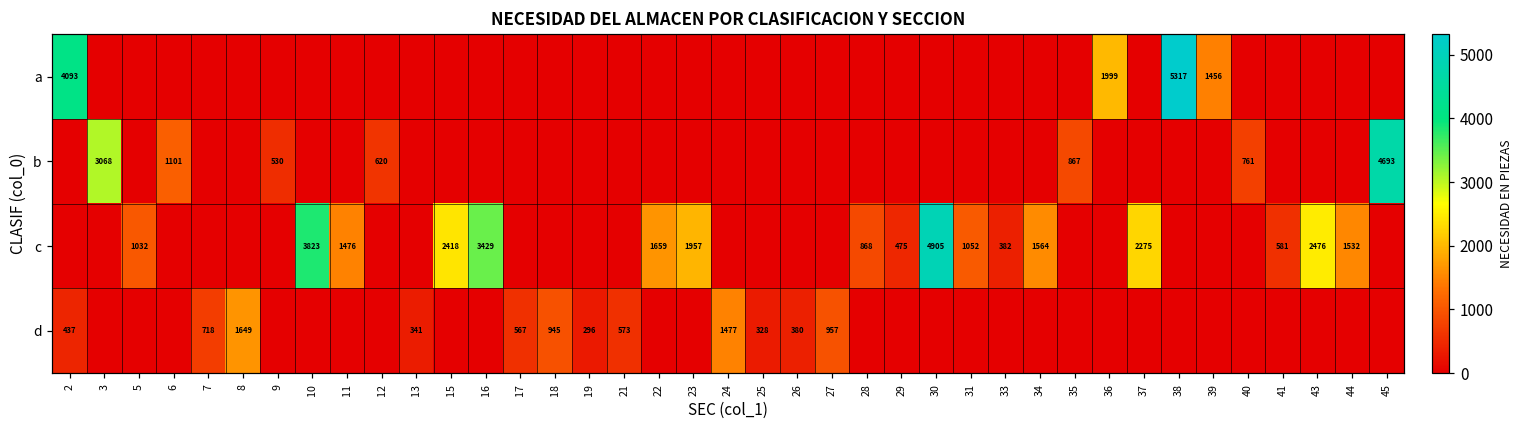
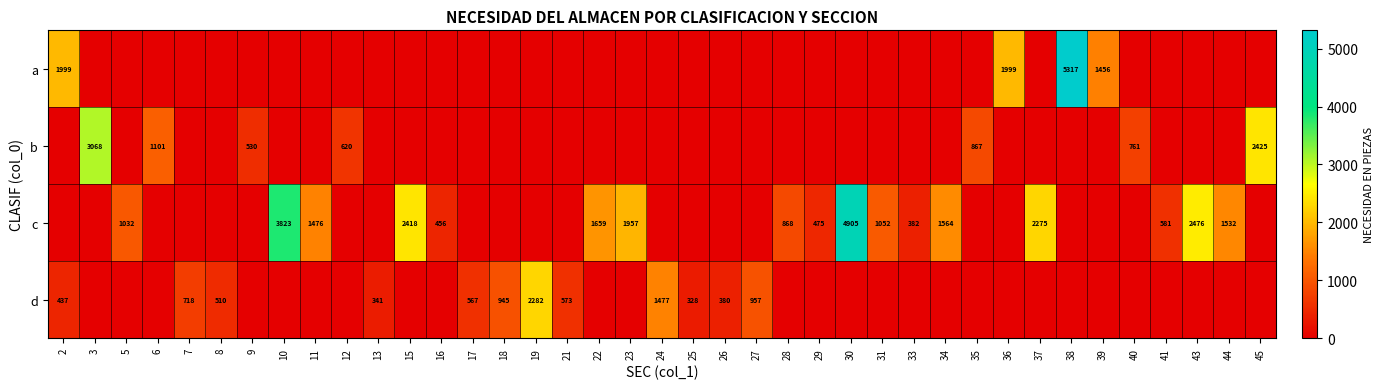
a, 2: 4093 -> 1999
b, 45: 4693 -> 2425
c, 16: 3429 -> 456
d, 8: 1649 -> 510
d, 19: 296 -> 2282
